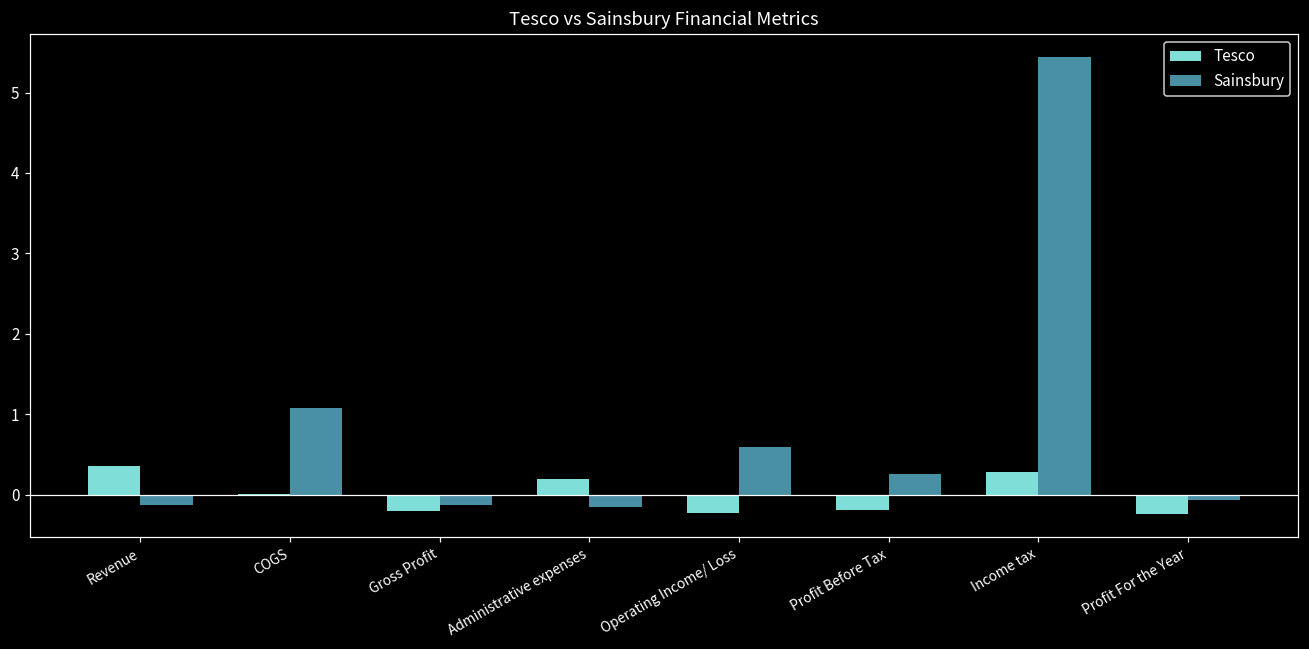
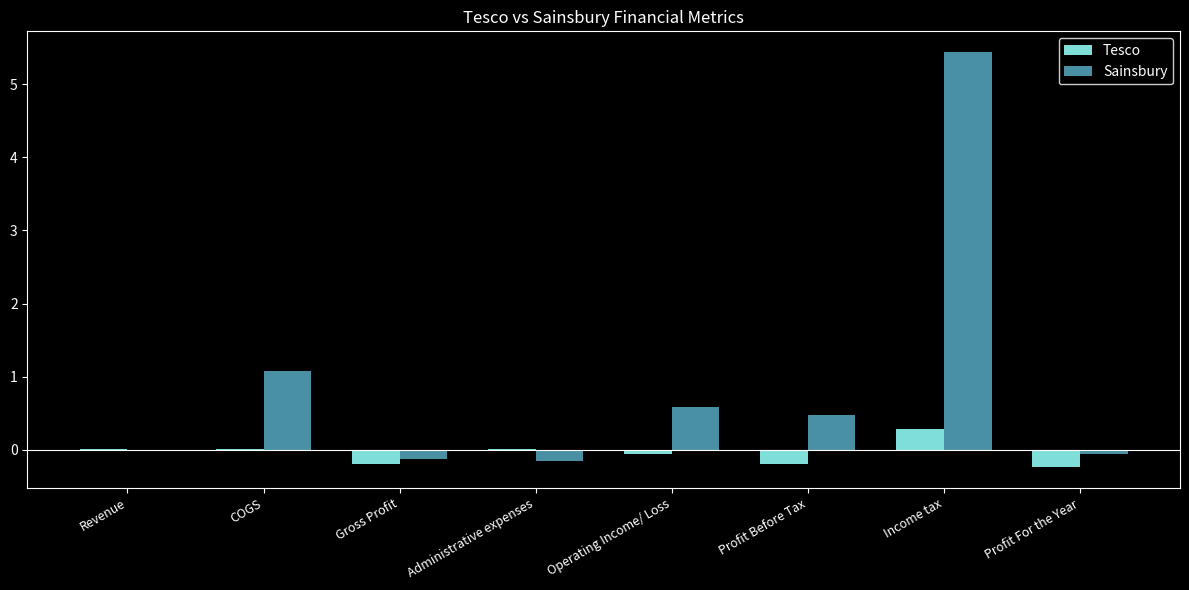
Tesco, Revenue: 0.4 -> 0.0
Sainsbury, Revenue: -0.1 -> 0.0
Tesco, Administrative expenses: 0.2 -> 0.0
Tesco, Operating Income/ Loss: -0.2 -> 0.0
Sainsbury, Profit Before Tax: 0.3 -> 0.5
